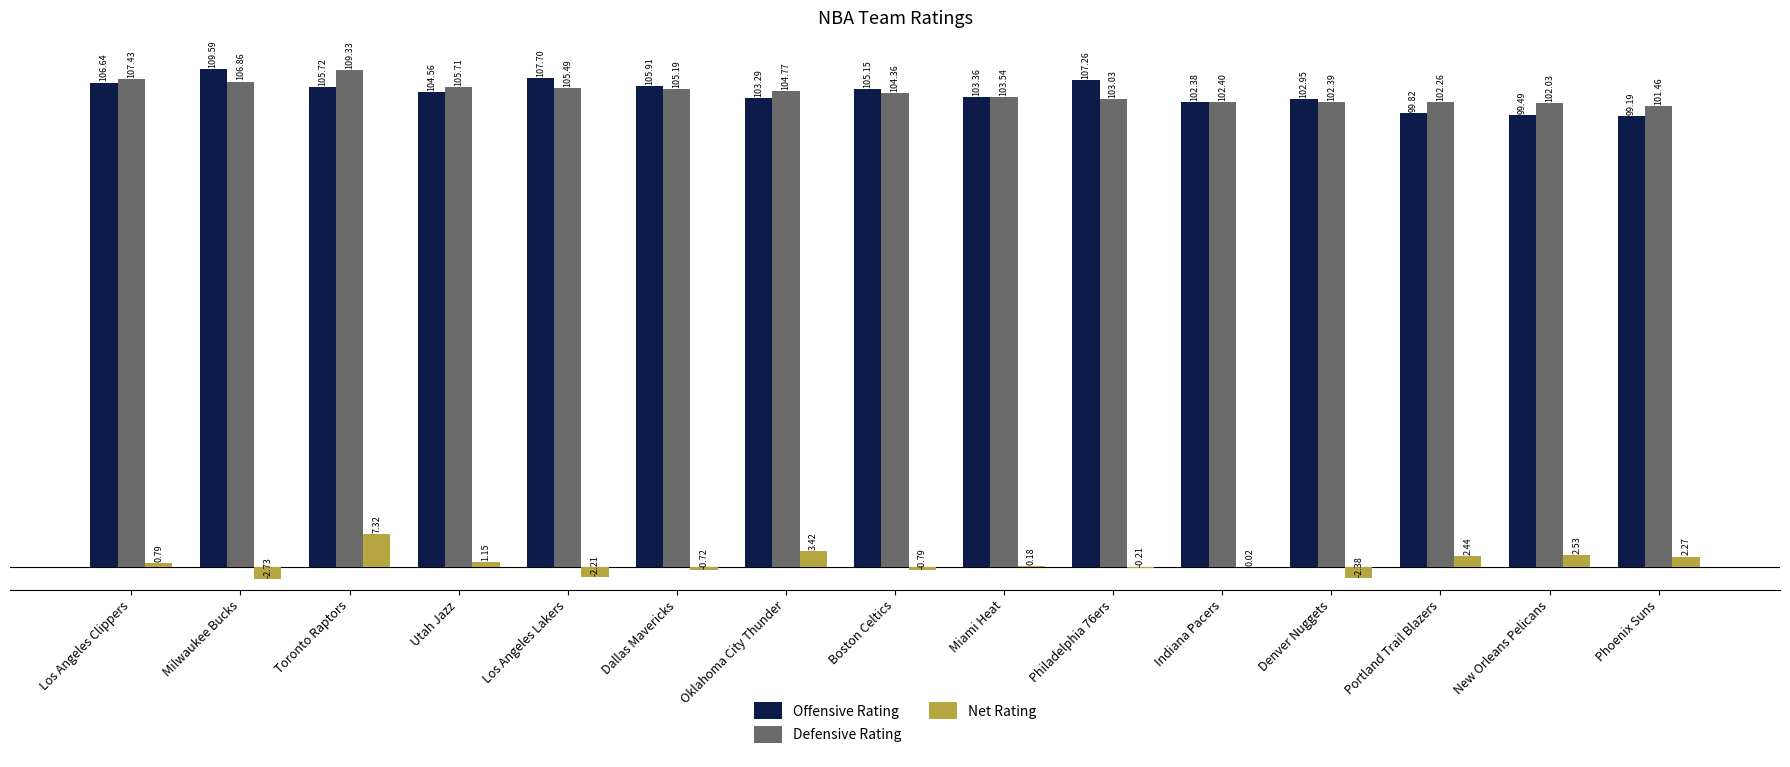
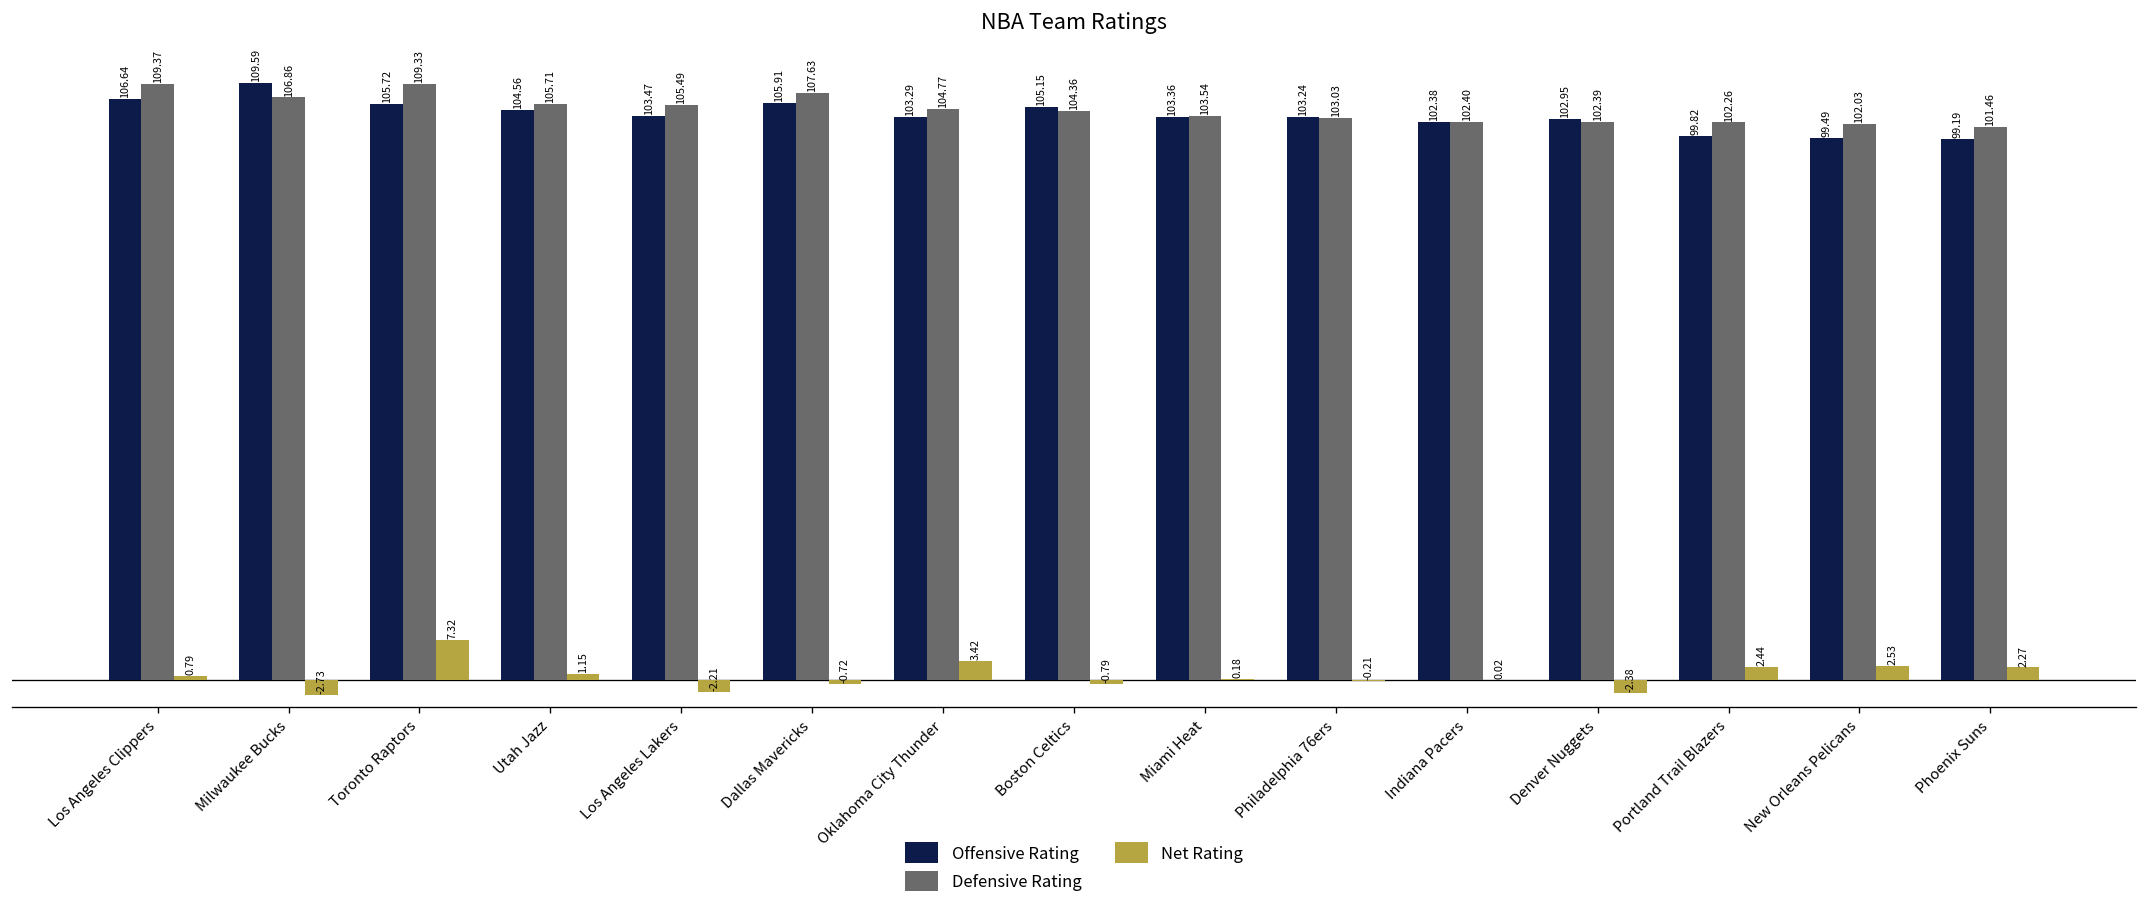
Defensive Rating, Los Angeles Clippers: 107.43 -> 109.37
Offensive Rating, Los Angeles Lakers: 107.70 -> 103.47
Defensive Rating, Dallas Mavericks: 105.19 -> 107.63
Offensive Rating, Philadelphia 76ers: 107.26 -> 103.24
